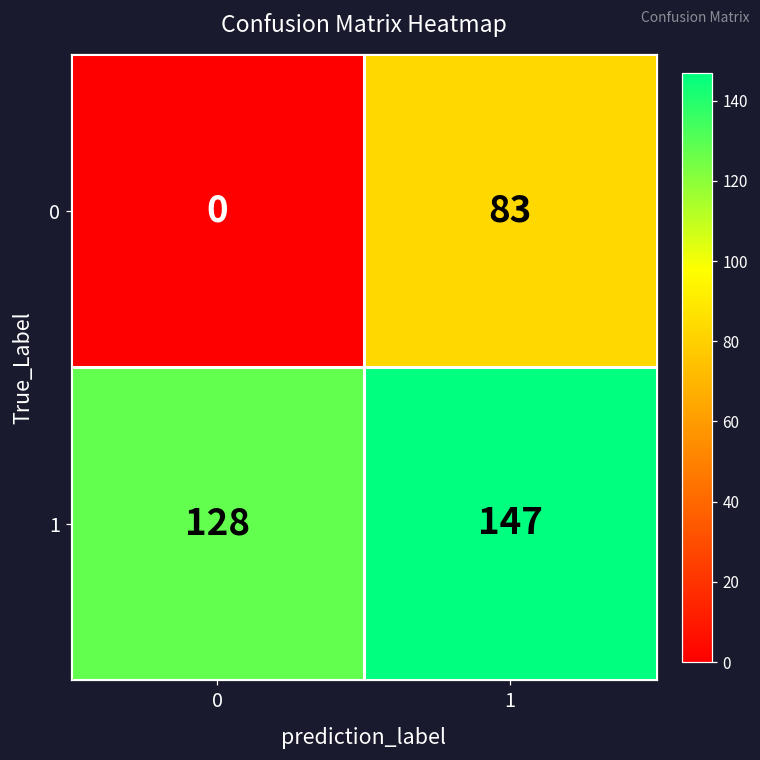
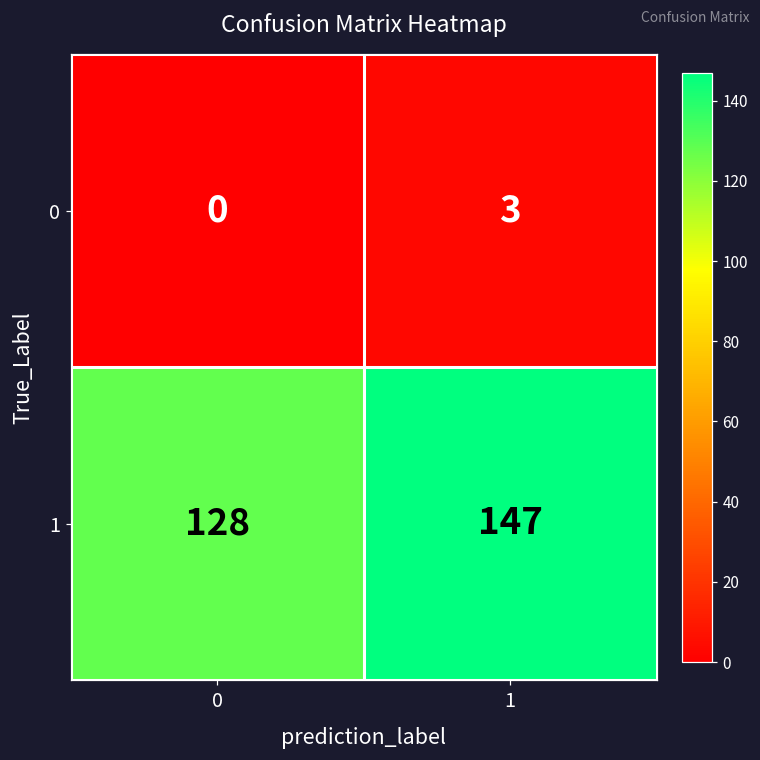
0, 1: 83 -> 3
